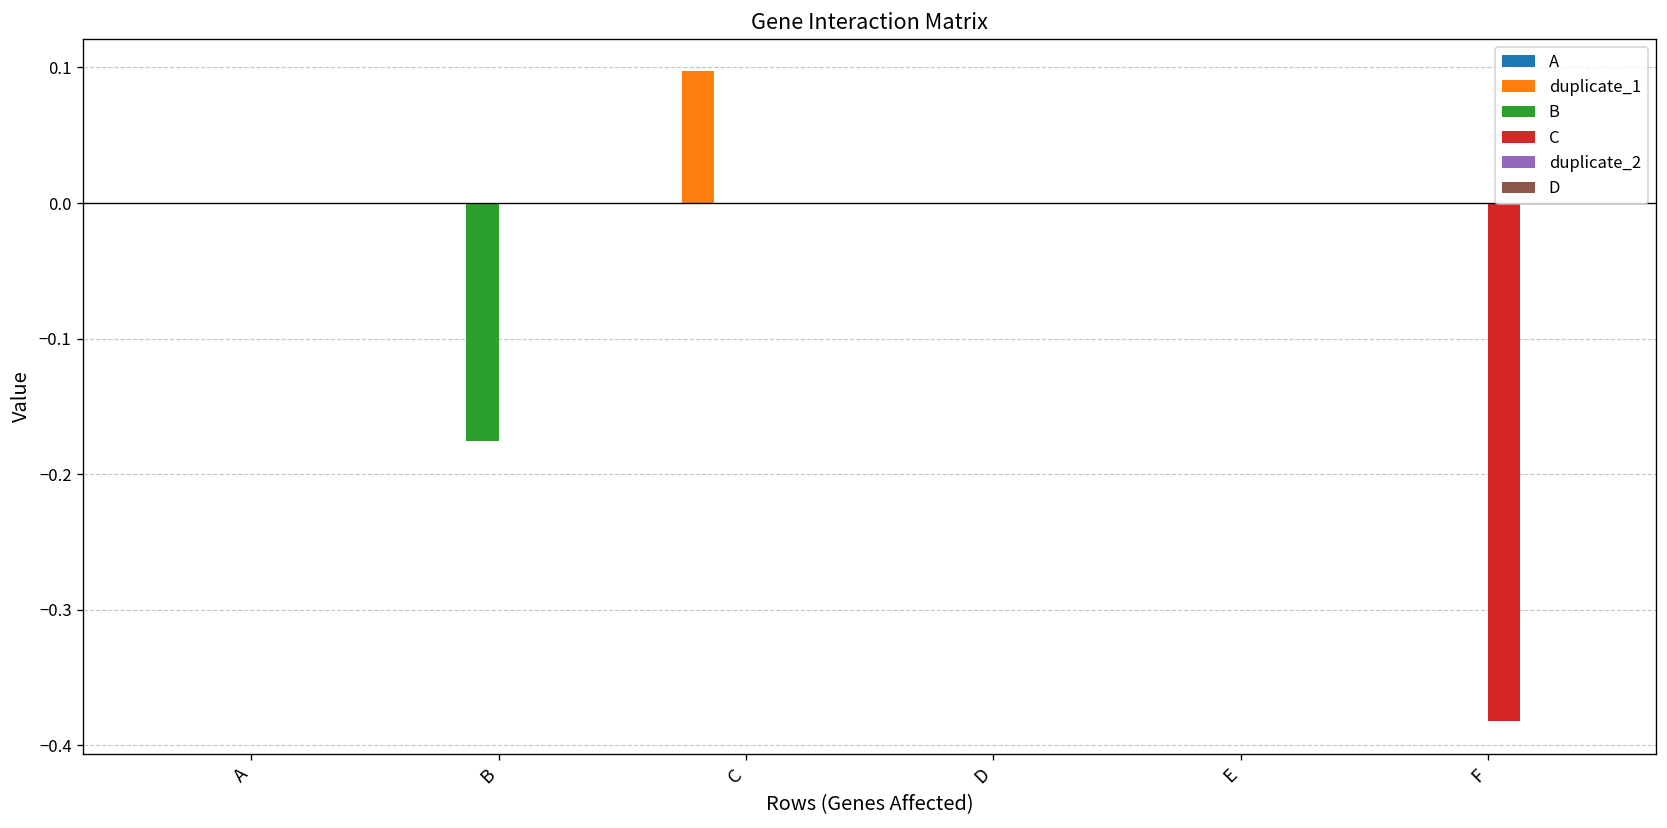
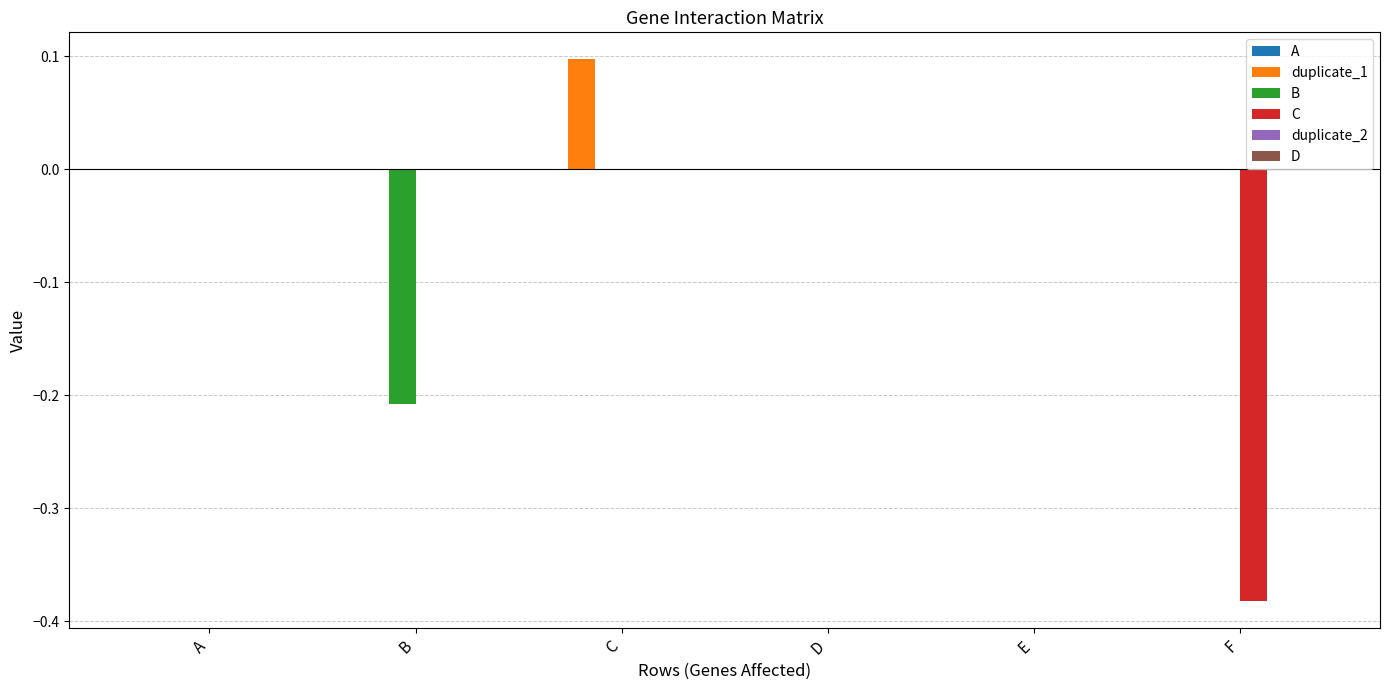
B, B: -0.176 -> -0.207
